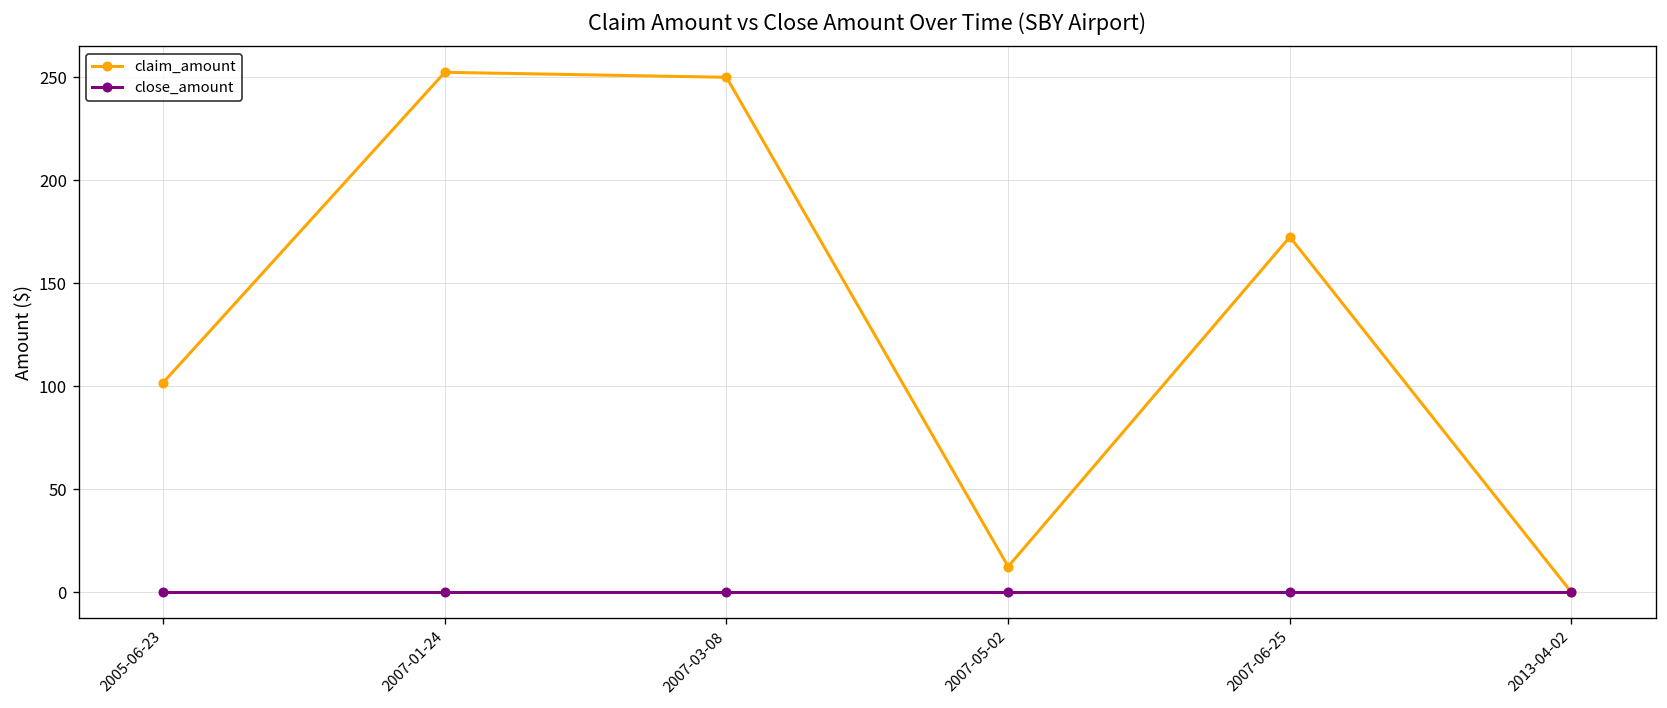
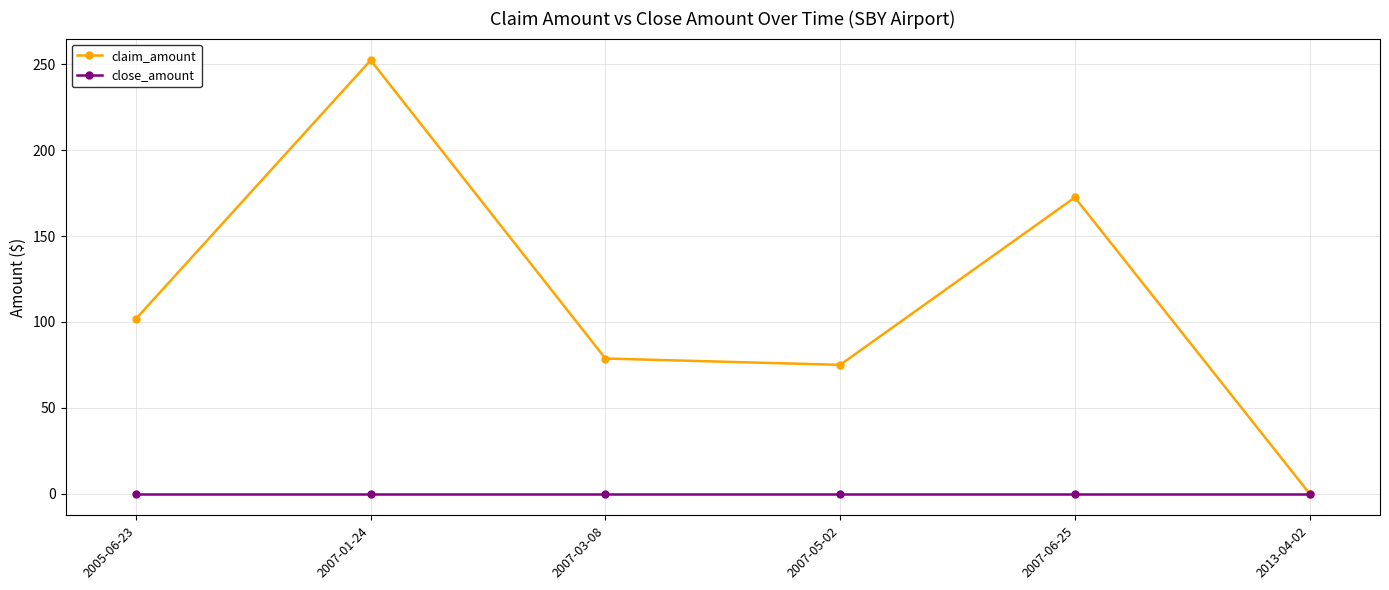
claim_amount, 2007-03-08: 250 -> 79
claim_amount, 2007-05-02: 13 -> 75
